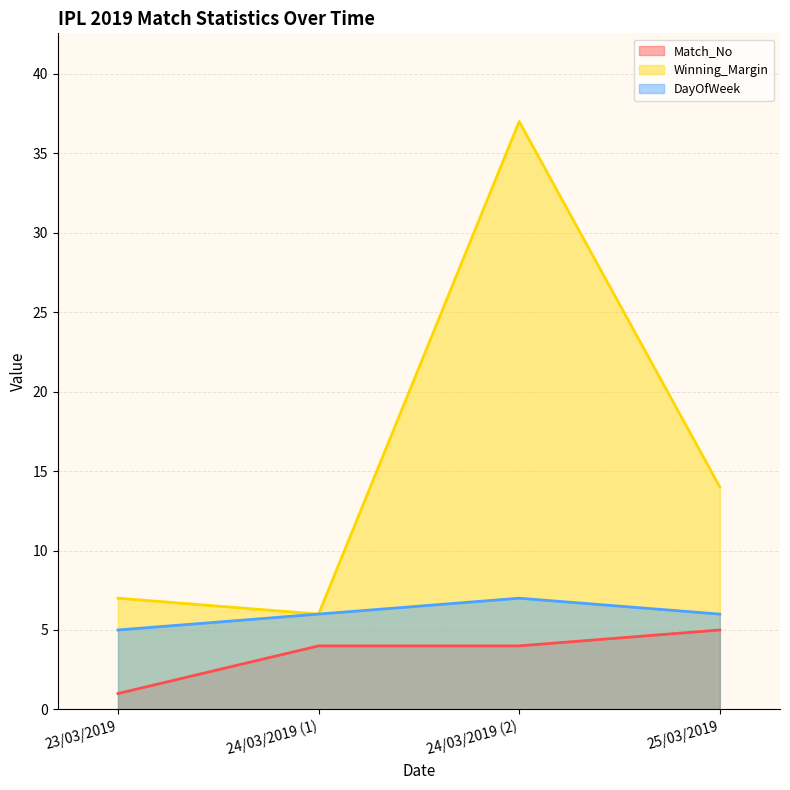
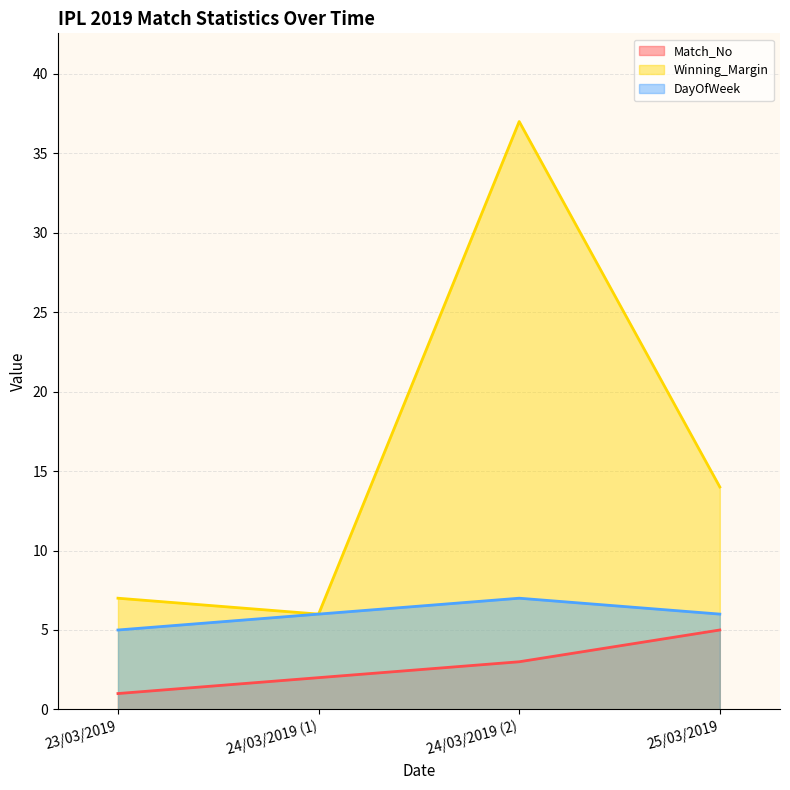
Match_No, 24/03/2019 (1): 4 -> 2
Match_No, 24/03/2019 (2): 4 -> 3
